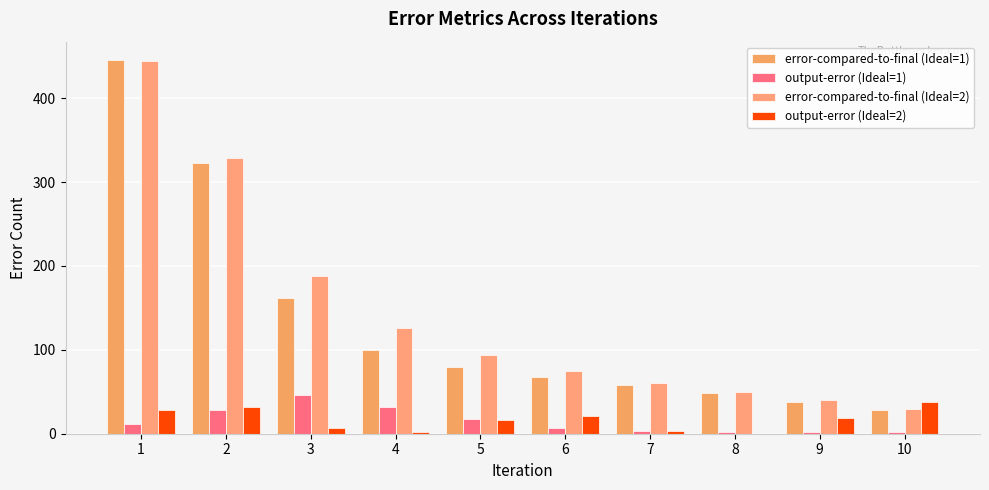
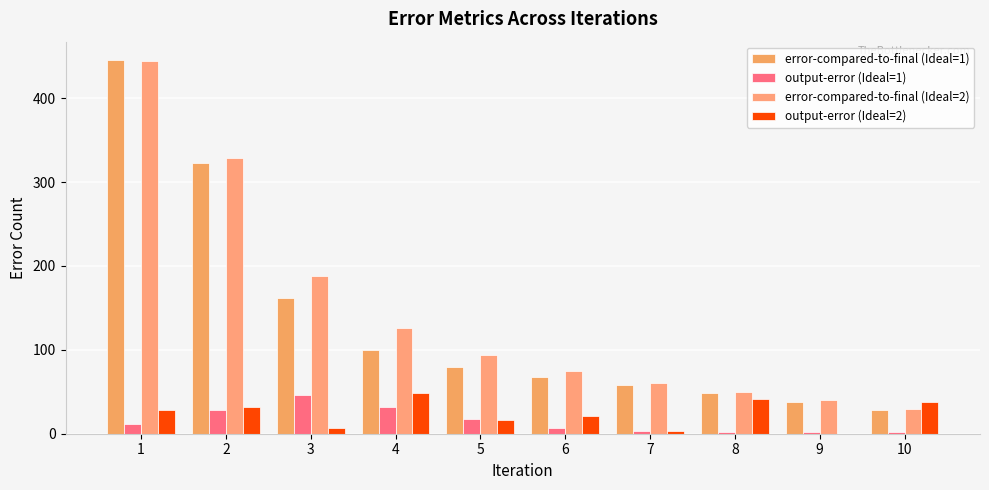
output-error (Ideal=2), 4: 0 -> 50
output-error (Ideal=2), 8: 0 -> 40
output-error (Ideal=2), 9: 20 -> 0
